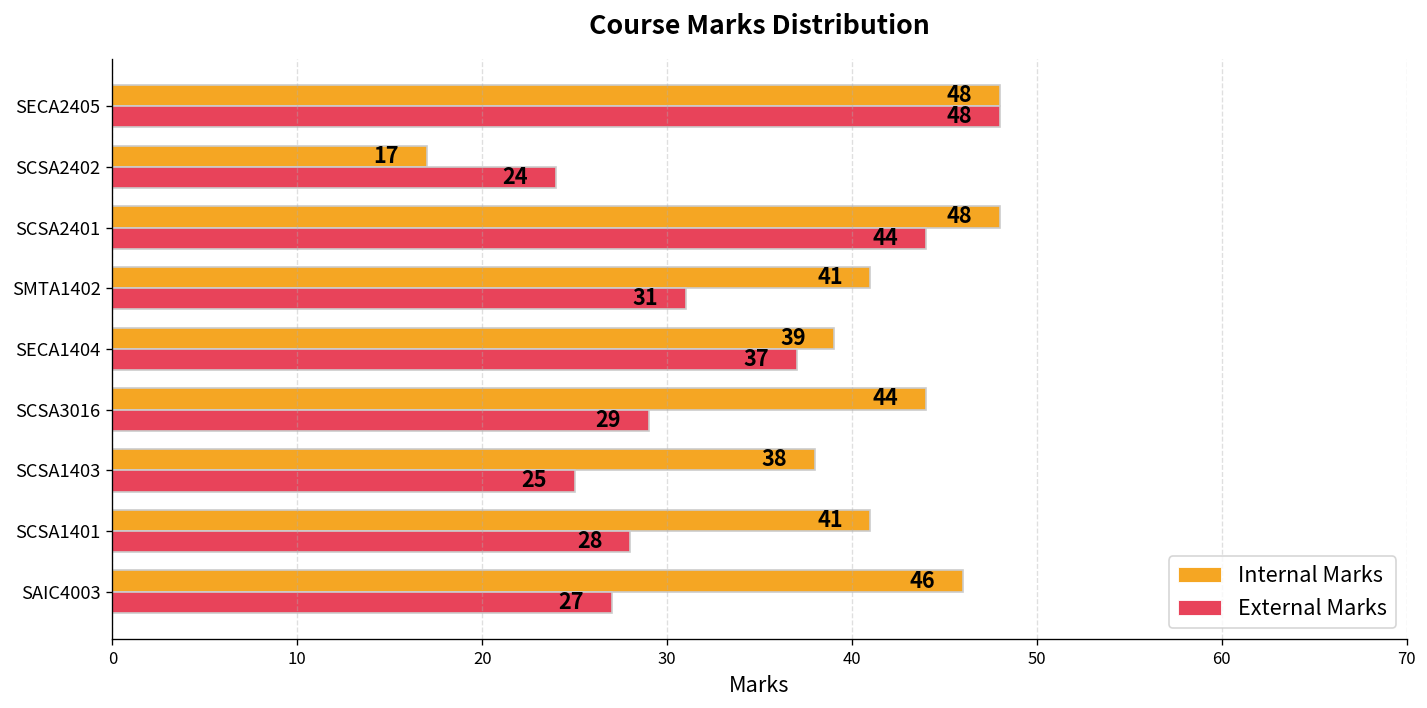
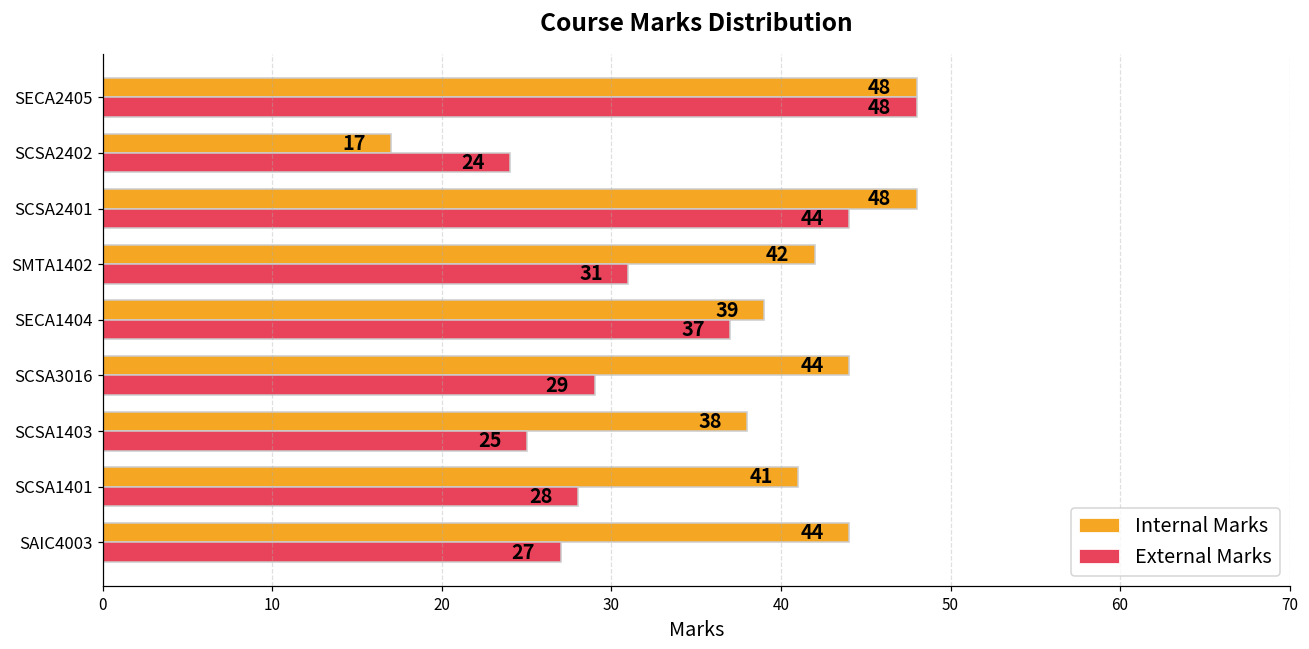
Internal Marks, SMTA1402: 41 -> 42
Internal Marks, SAIC4003: 46 -> 44
